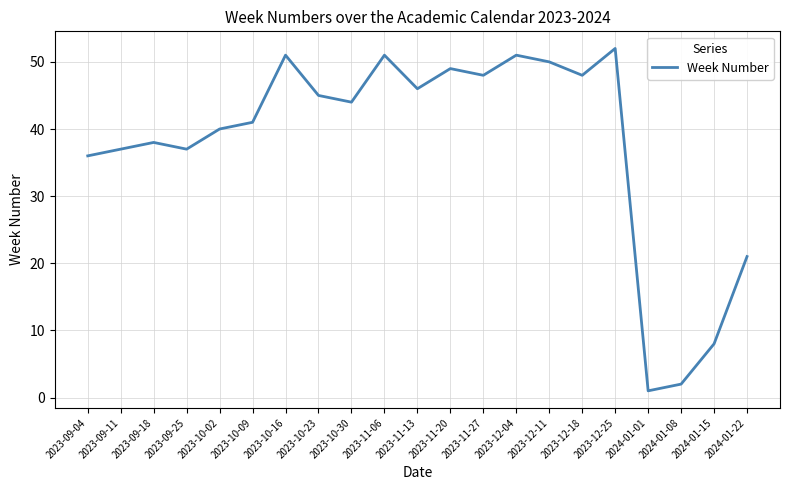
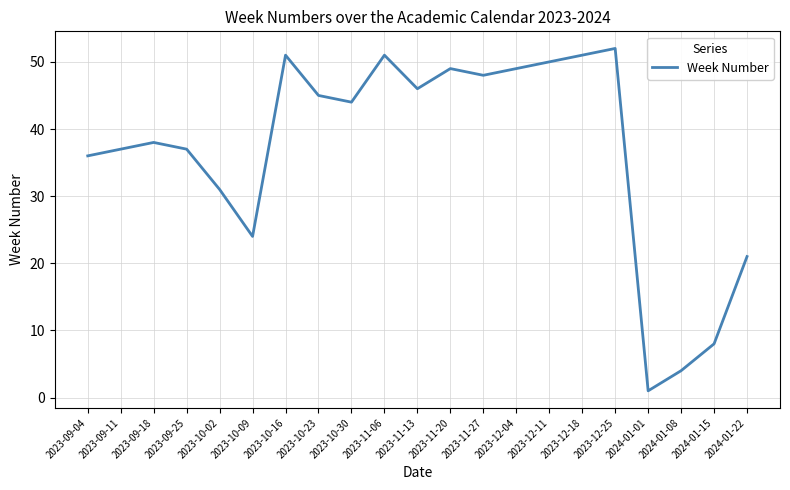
2023-10-02: 40 -> 31
2023-10-09: 41 -> 24
2023-12-04: 51 -> 49
2023-12-18: 48 -> 51
2024-01-08: 2 -> 4
